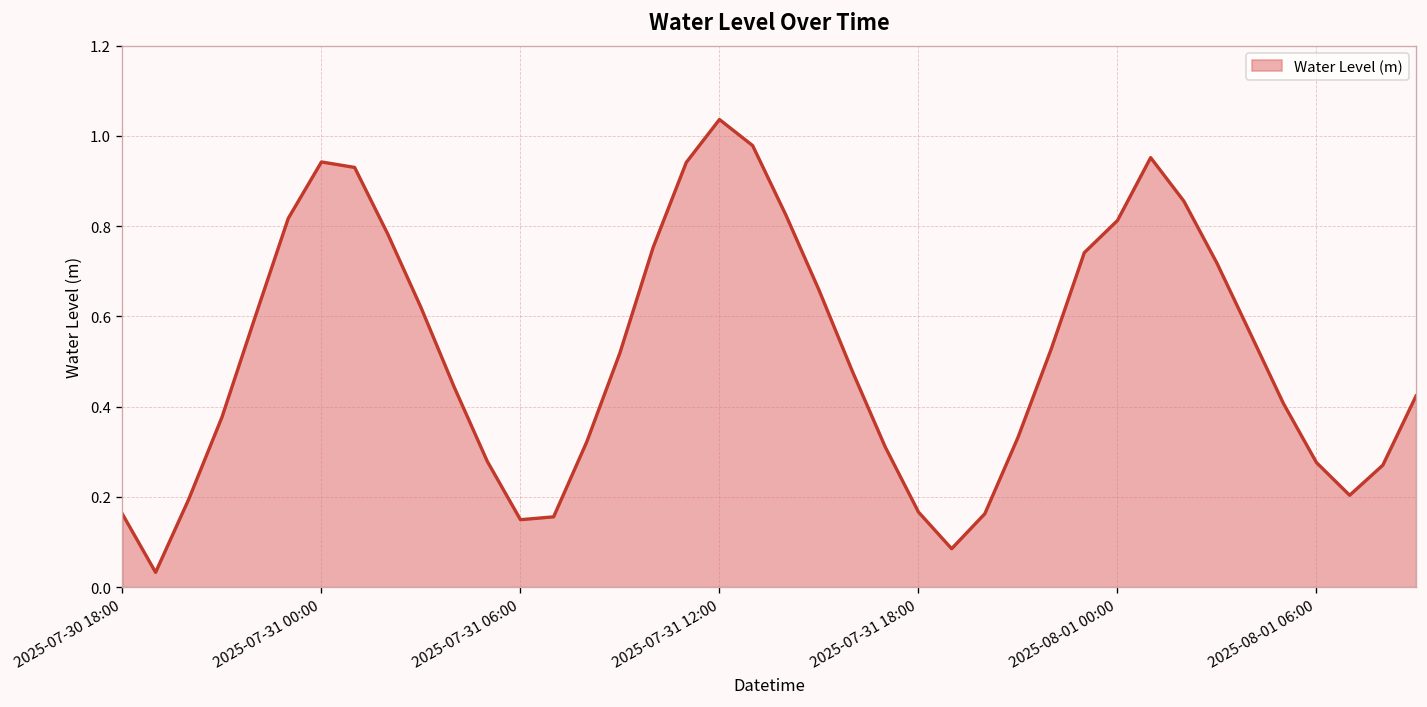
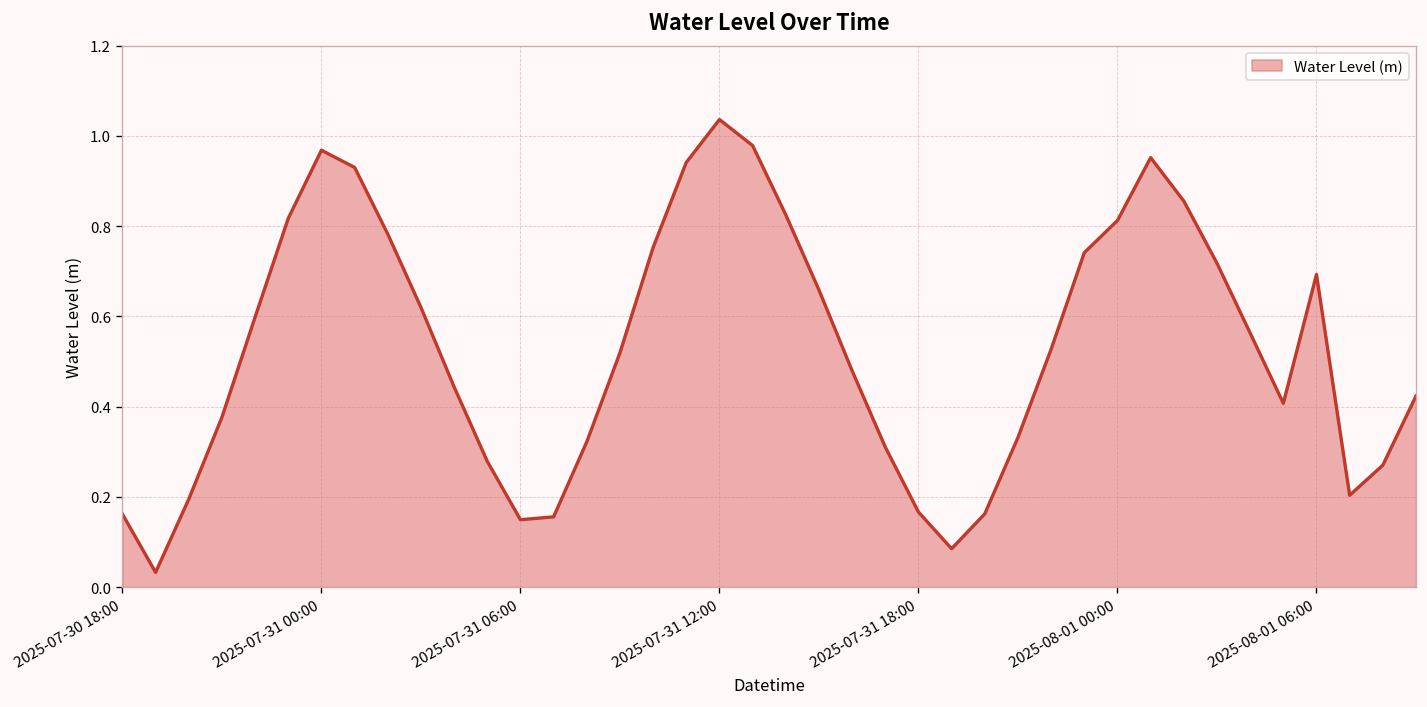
2025-07-31 00:00: 0.94 -> 0.97
2025-08-01 06:00: 0.28 -> 0.69
